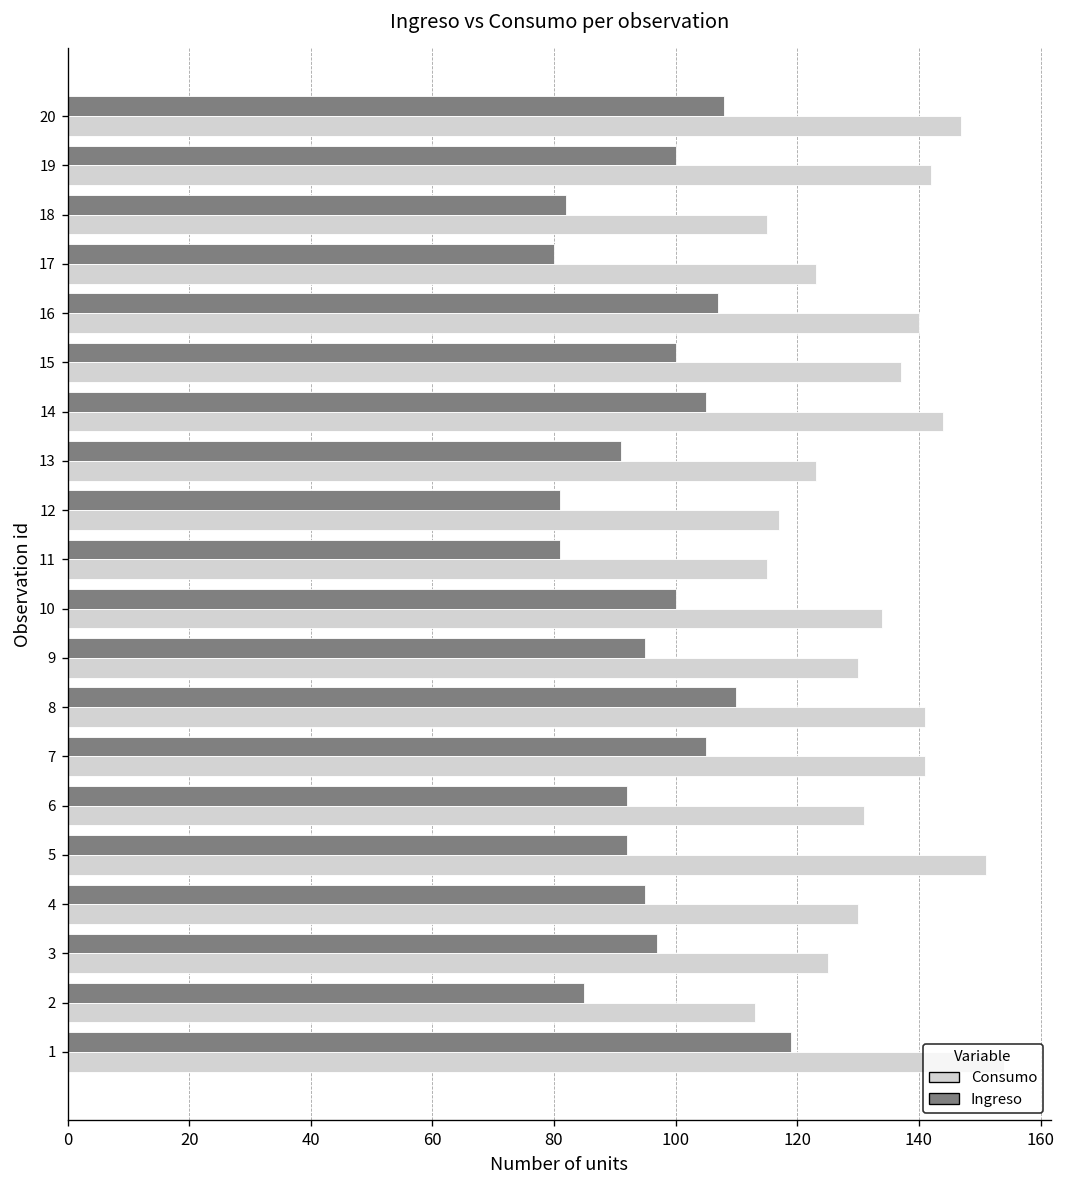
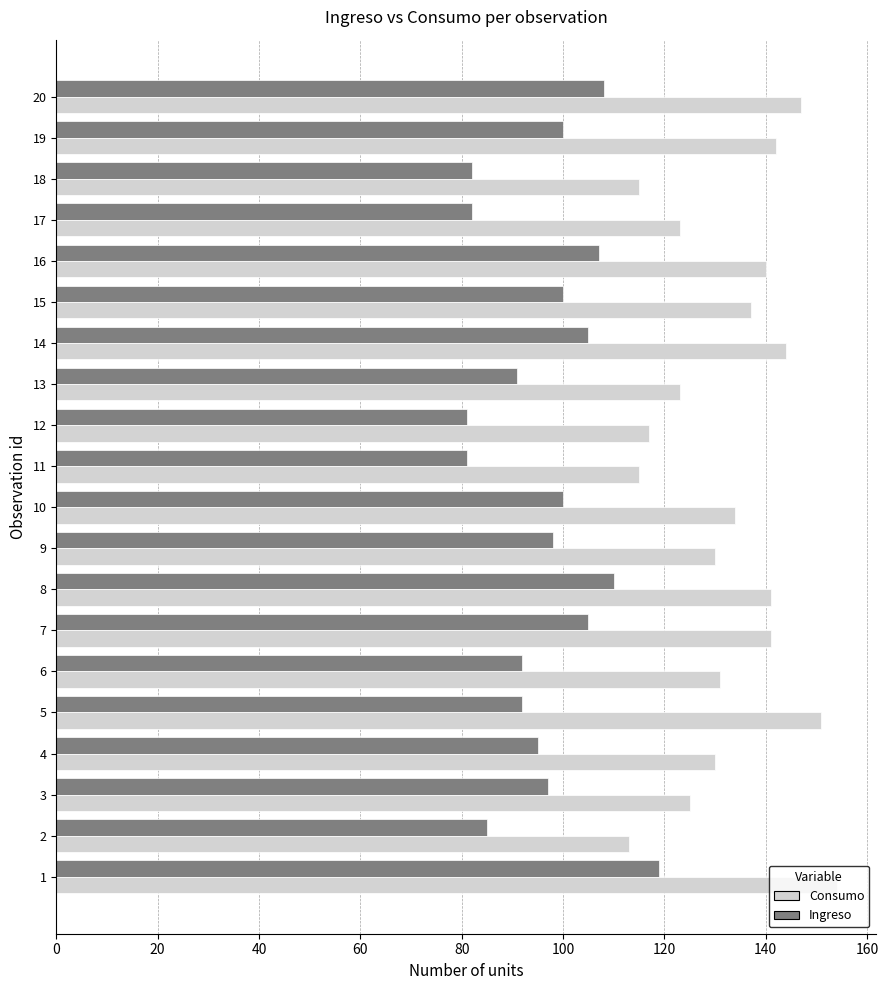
Ingreso, 17: 80 -> 82
Ingreso, 9: 95 -> 98
